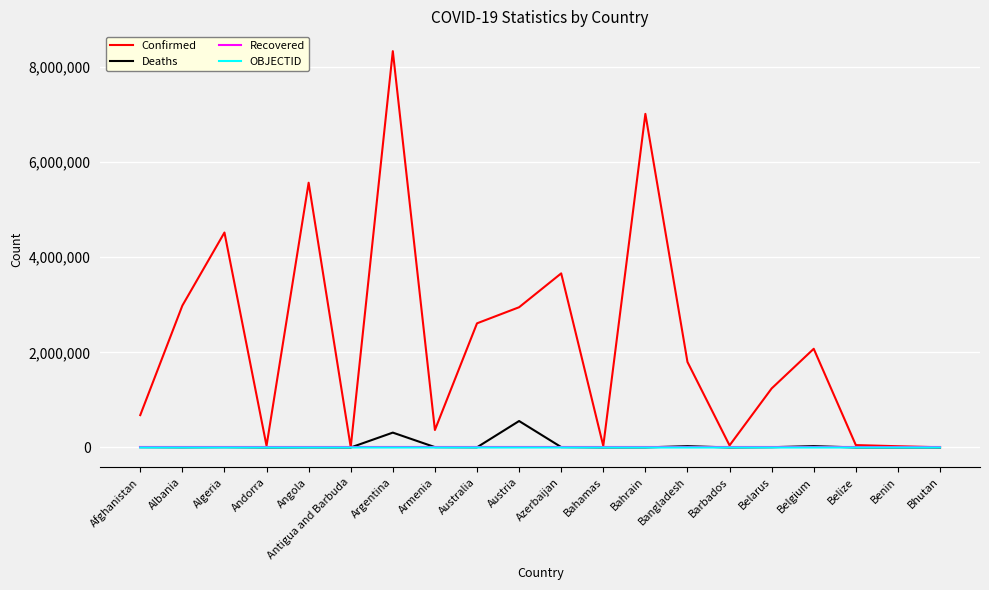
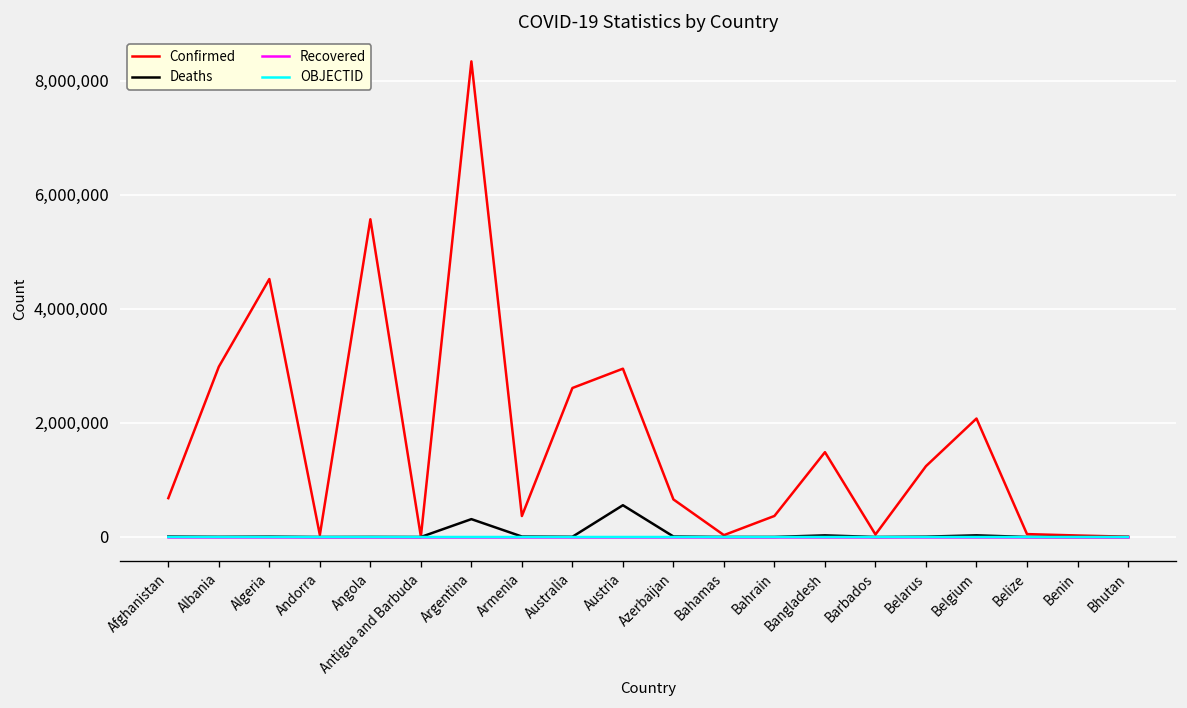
Confirmed, Azerbaijan: 3,700,000 -> 700,000
Confirmed, Bahrain: 7,000,000 -> 400,000
Confirmed, Bangladesh: 1,800,000 -> 1,500,000
